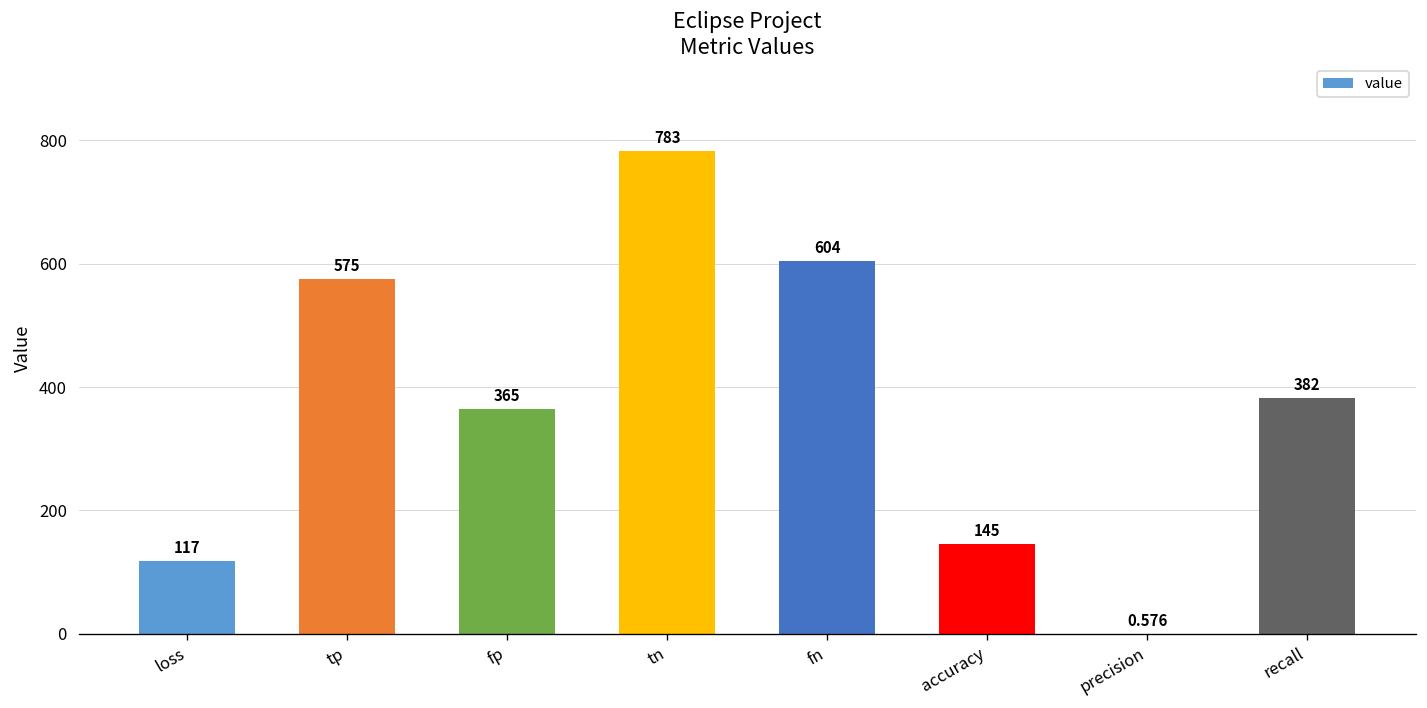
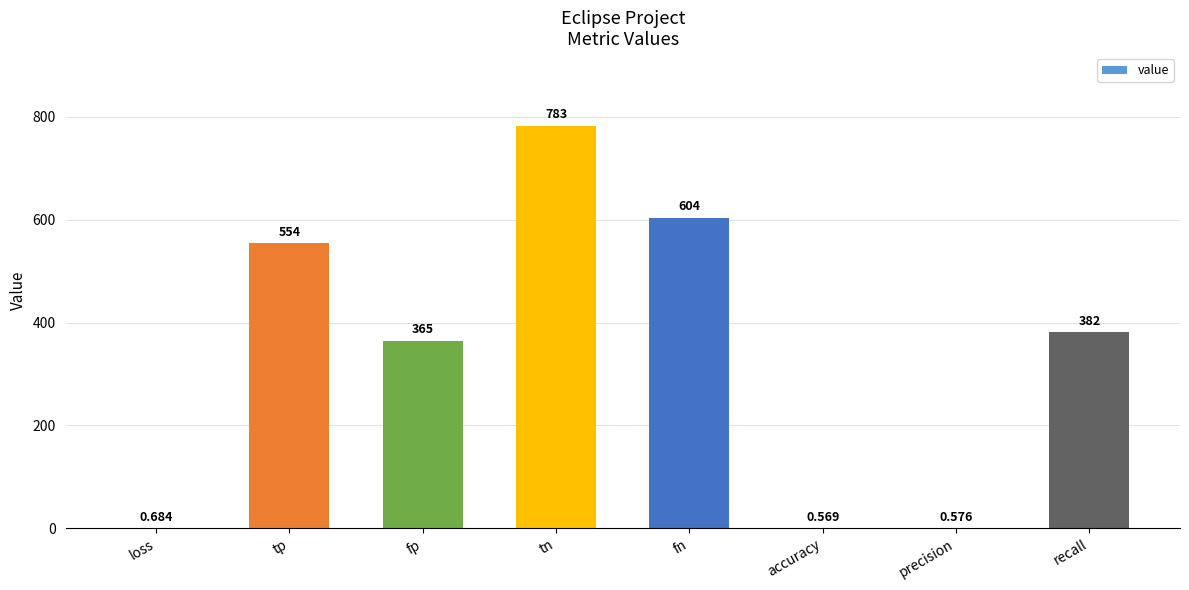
loss: 117 -> 0.684
tp: 575 -> 554
accuracy: 145 -> 0.569
